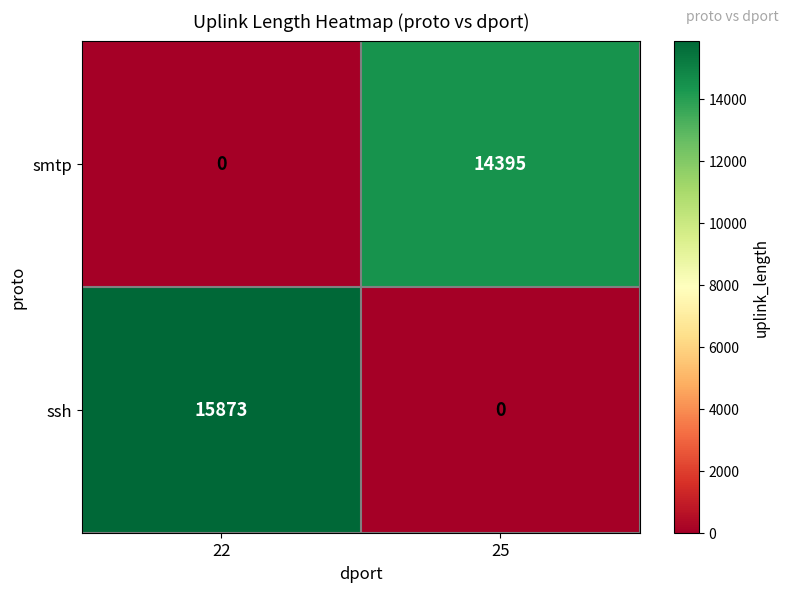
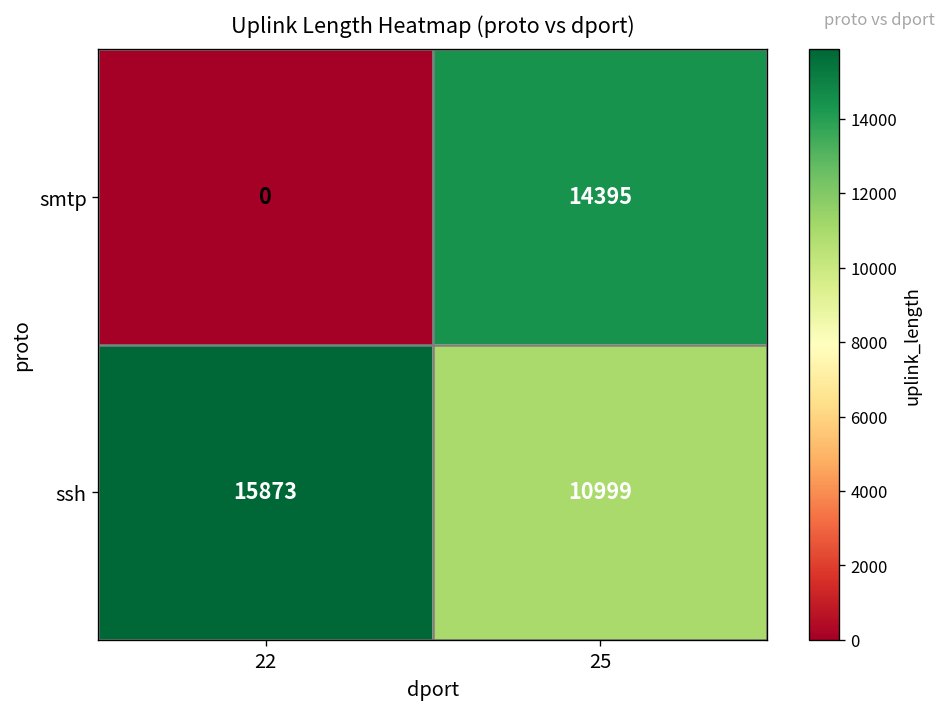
ssh, 25: 0 -> 10999
